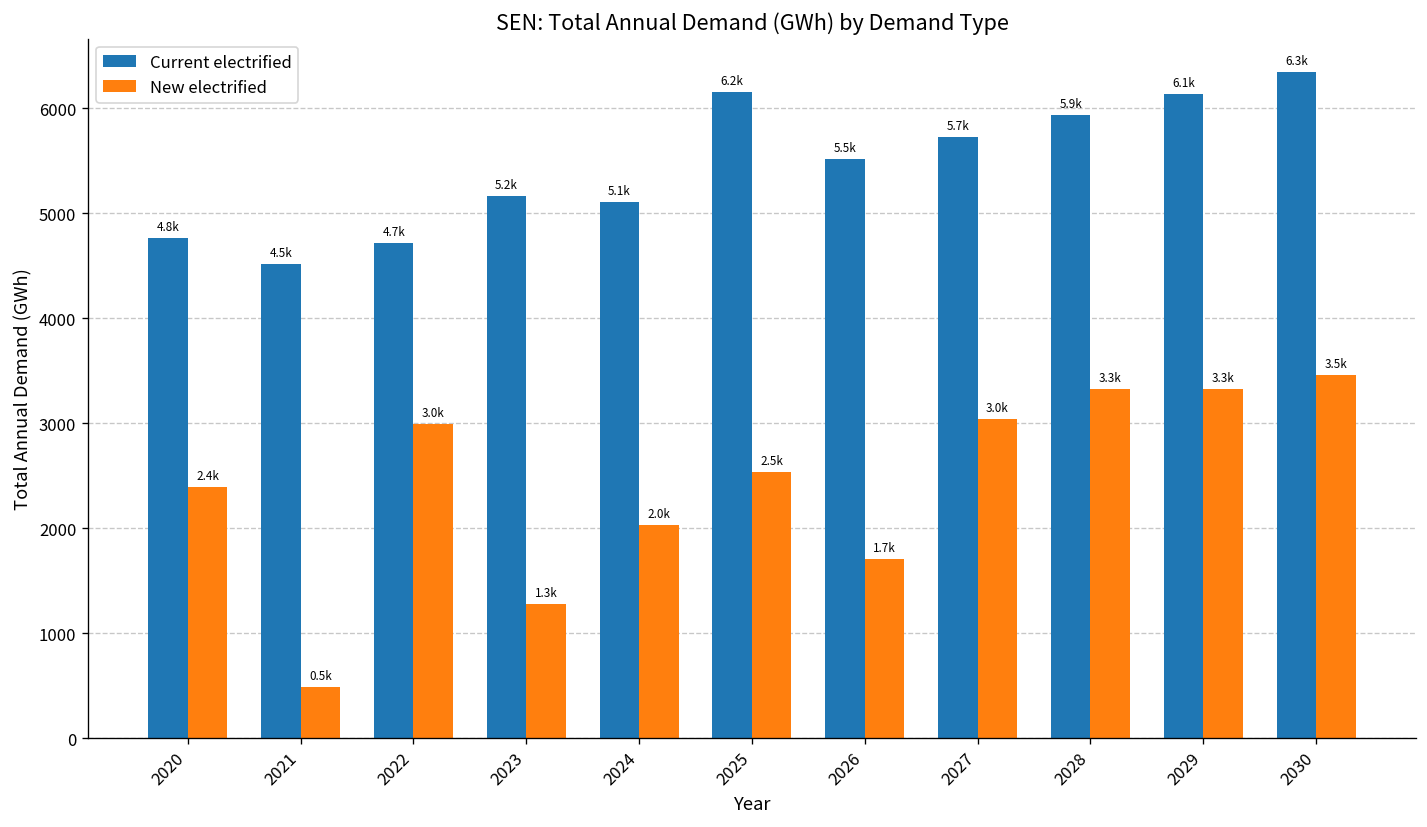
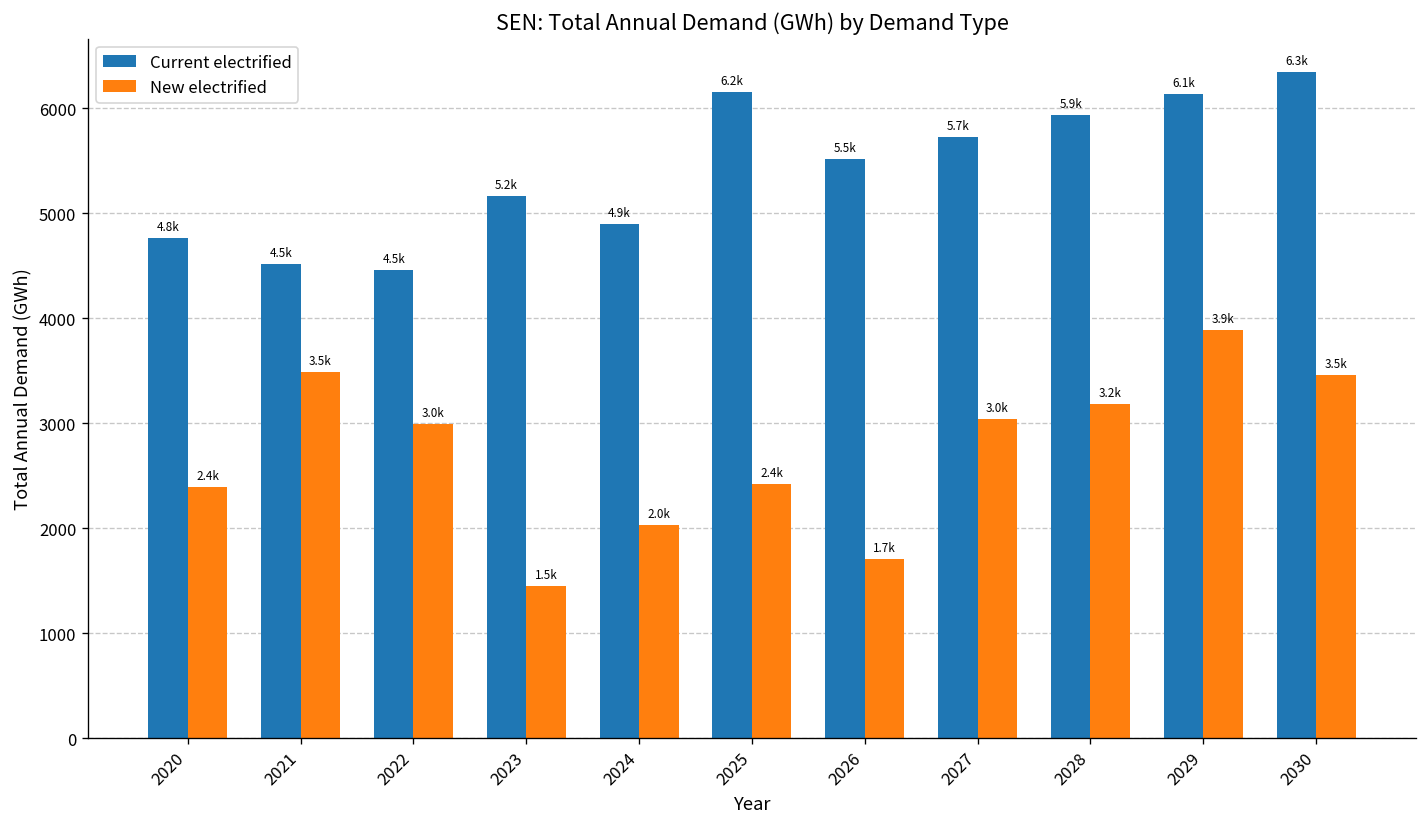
New electrified, 2021: 0.5k -> 3.5k
Current electrified, 2022: 4.7k -> 4.5k
New electrified, 2023: 1.3k -> 1.5k
Current electrified, 2024: 5.1k -> 4.9k
New electrified, 2025: 2.5k -> 2.4k
New electrified, 2028: 3.3k -> 3.2k
New electrified, 2029: 3.3k -> 3.9k
